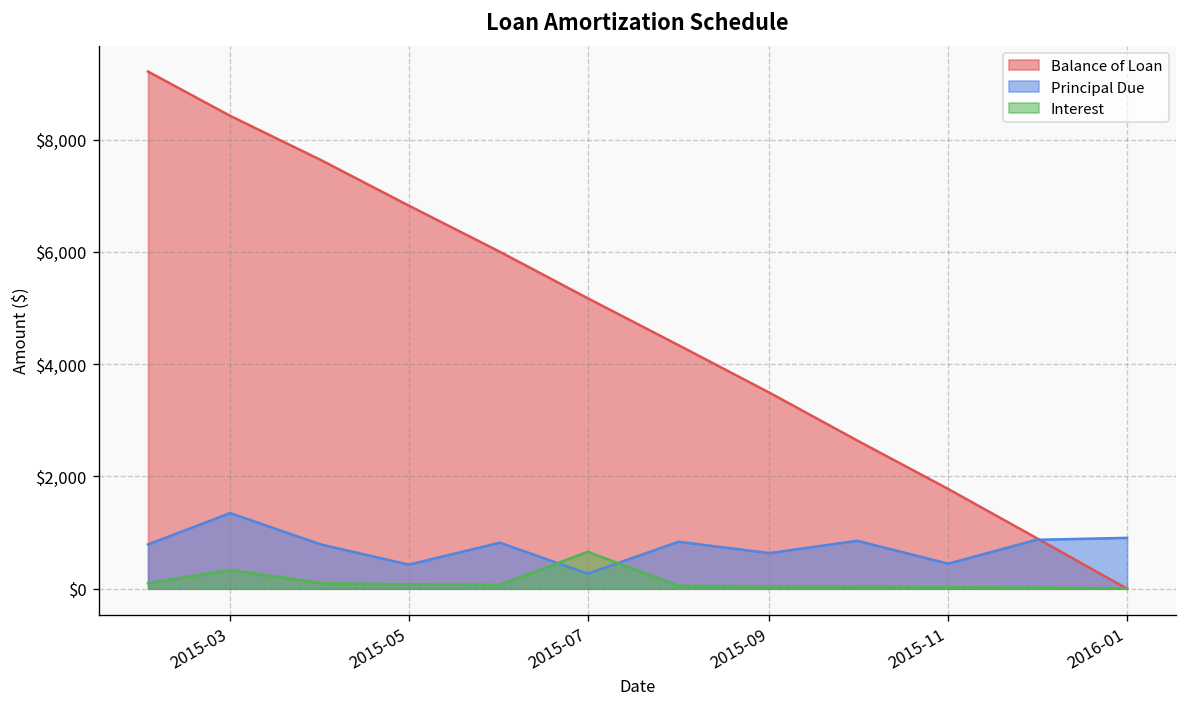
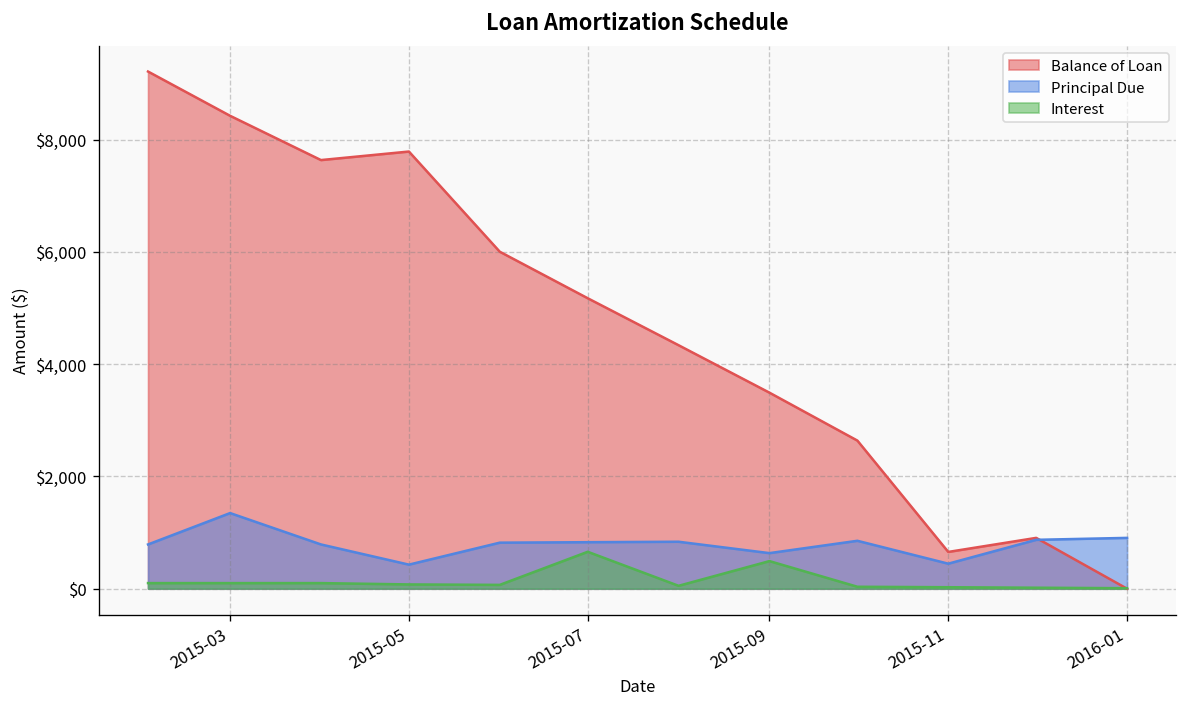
Interest, 2015-03: $300 -> $100
Balance of Loan, 2015-05: $6,800 -> $7,800
Principal Due, 2015-07: $300 -> $800
Interest, 2015-09: $0 -> $500
Balance of Loan, 2015-11: $1,800 -> $700
